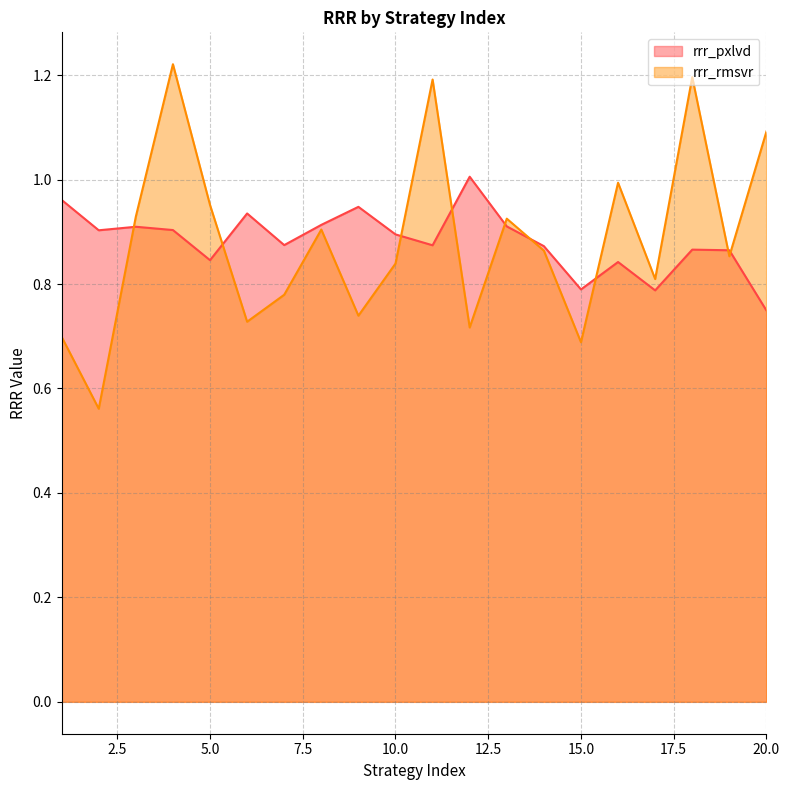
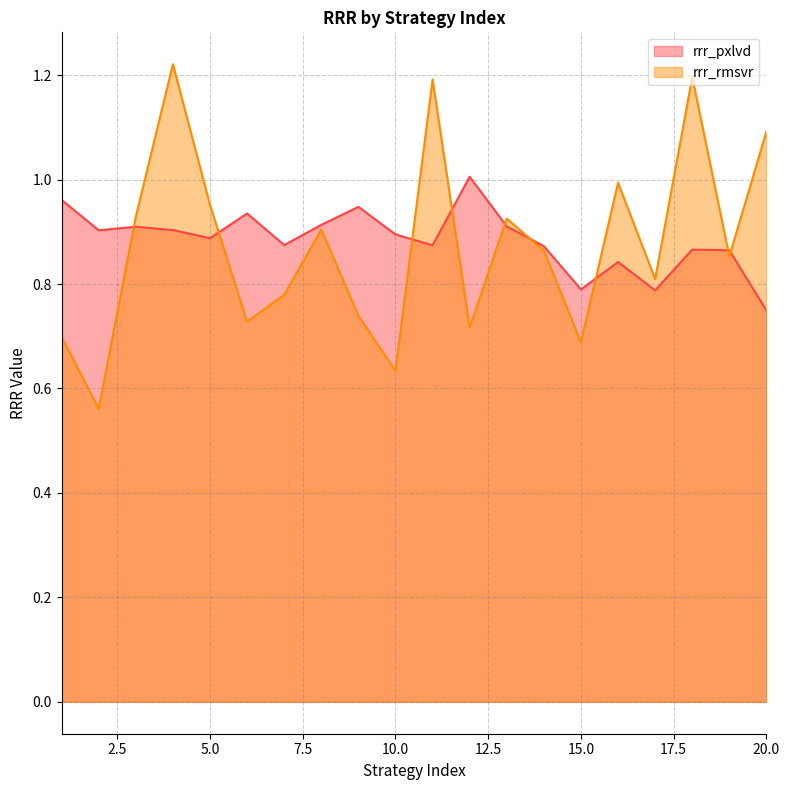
rrr_pxlvd, 5.0: 0.85 -> 0.89
rrr_rmsvr, 10.0: 0.84 -> 0.63
